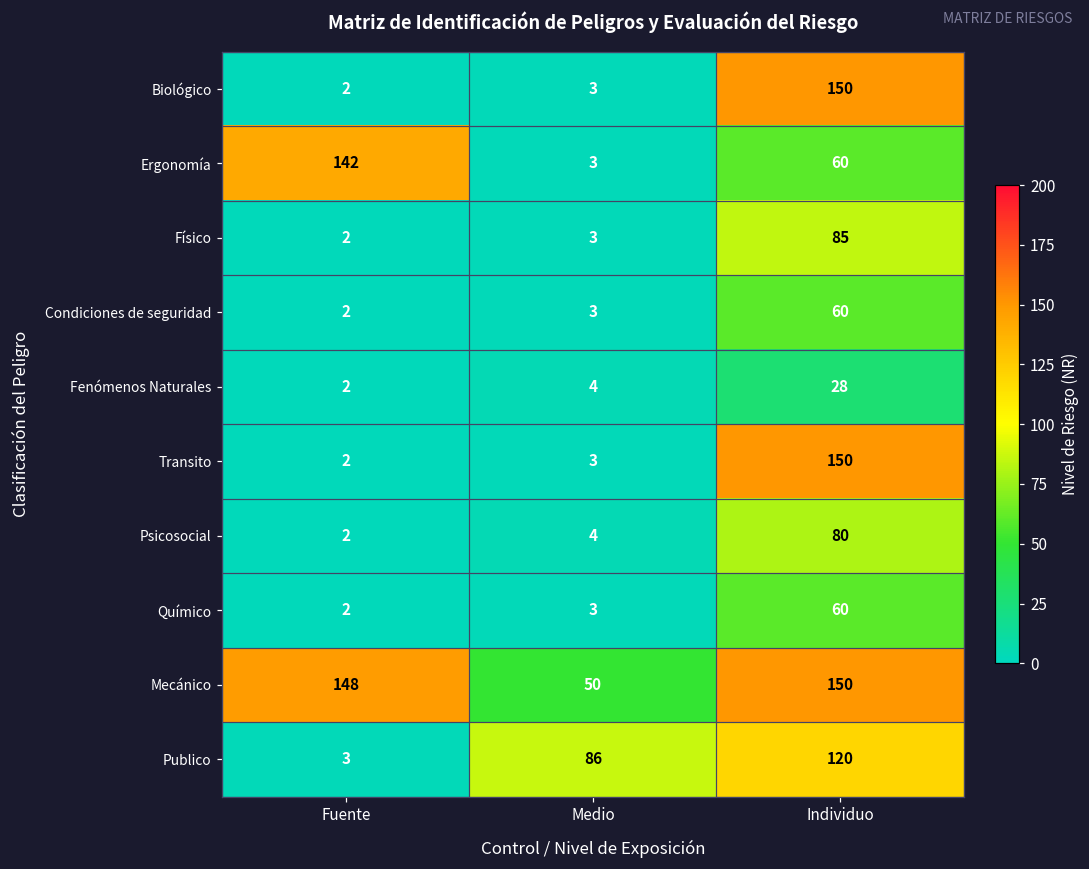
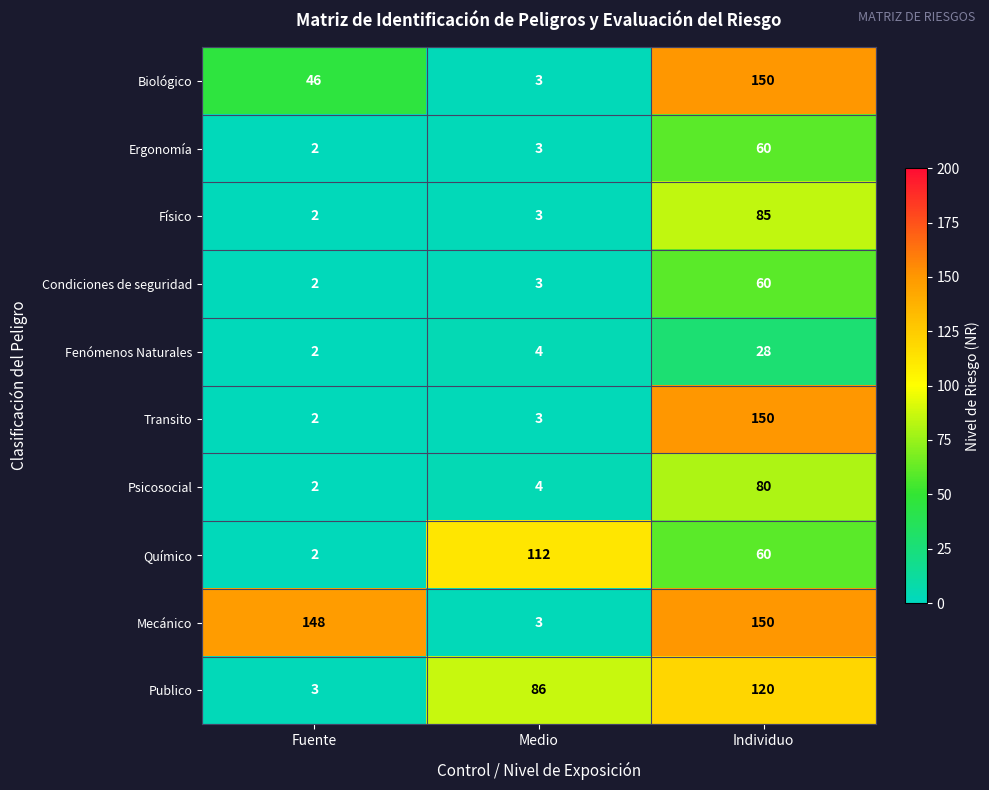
Biológico, Fuente: 2 -> 46
Ergonomía, Fuente: 142 -> 2
Químico, Medio: 3 -> 112
Mecánico, Medio: 50 -> 3
